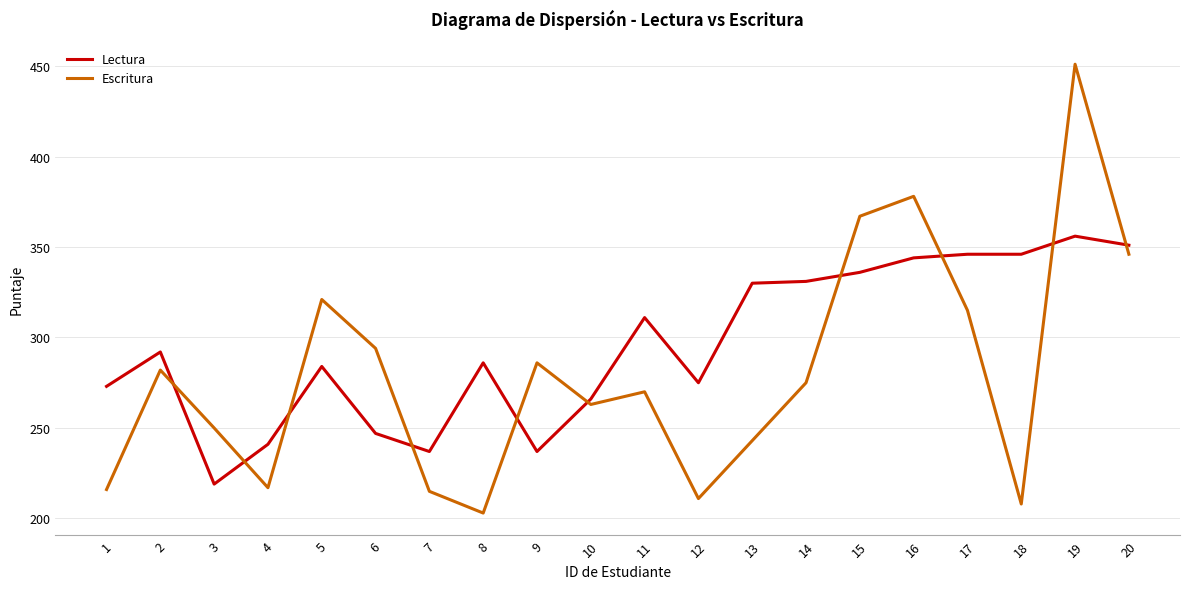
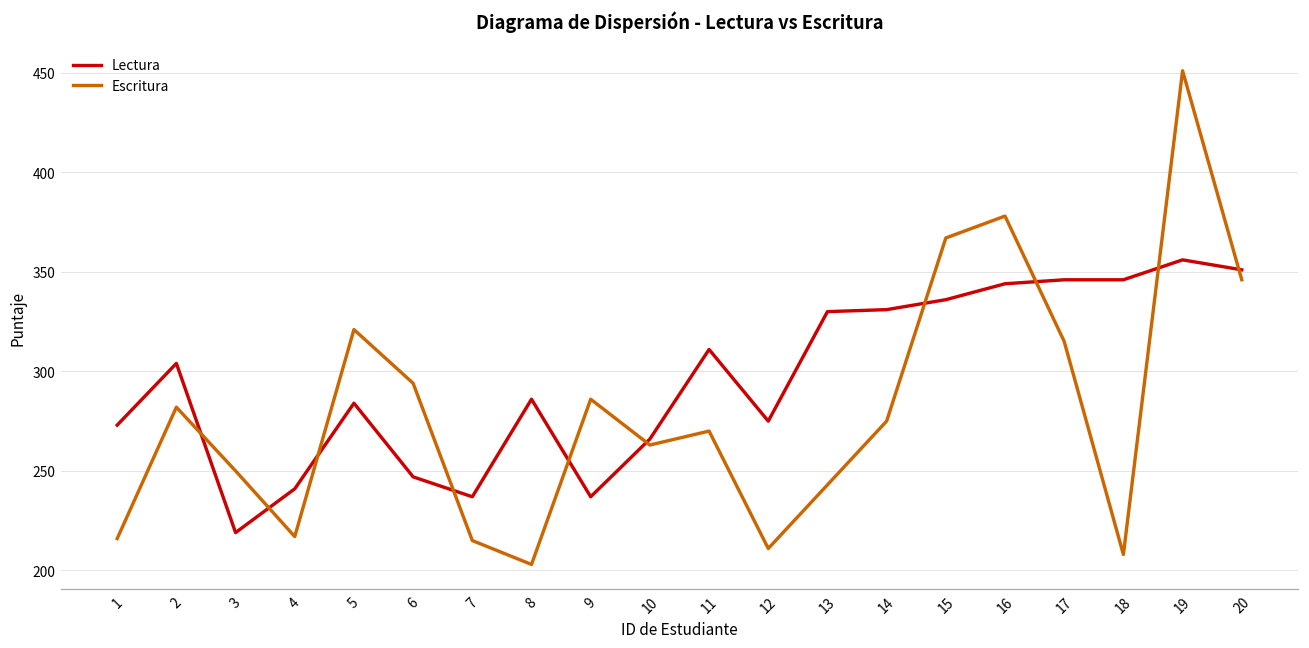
Lectura, 2: 292 -> 304
